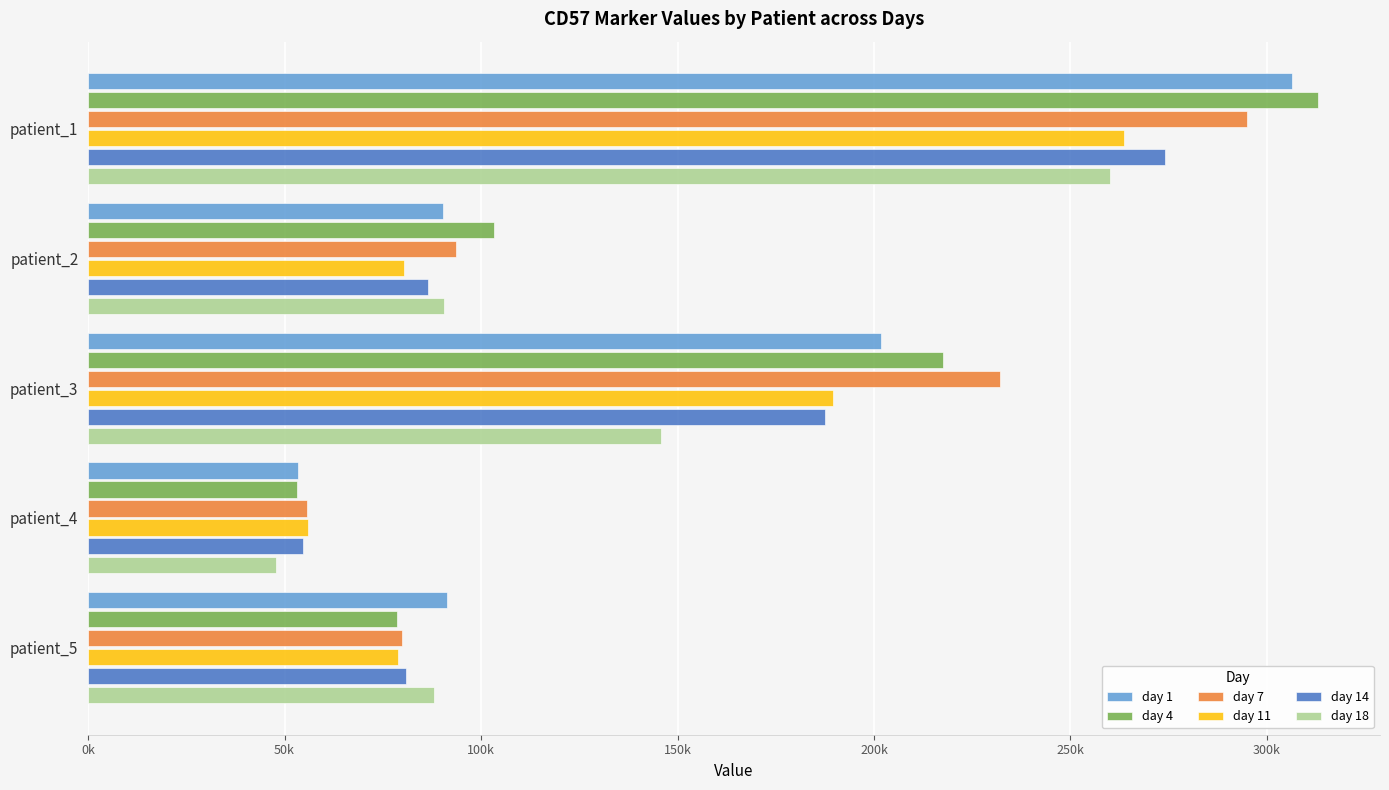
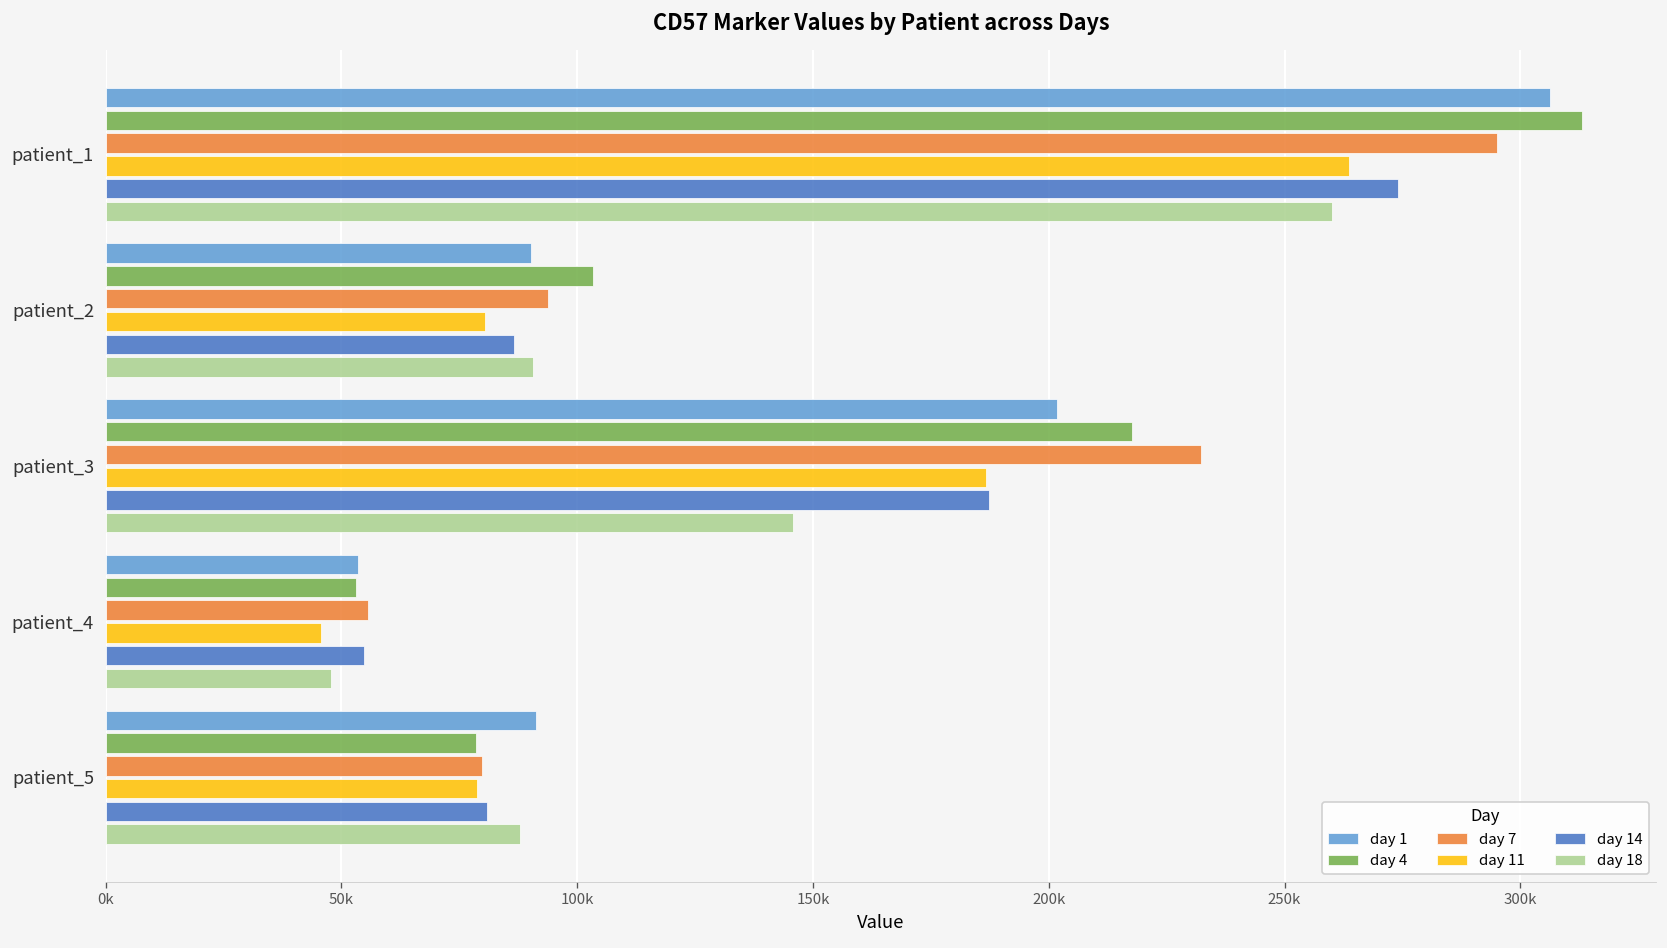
day 11, patient_3: 189000 -> 187000
day 11, patient_4: 56000 -> 46000
